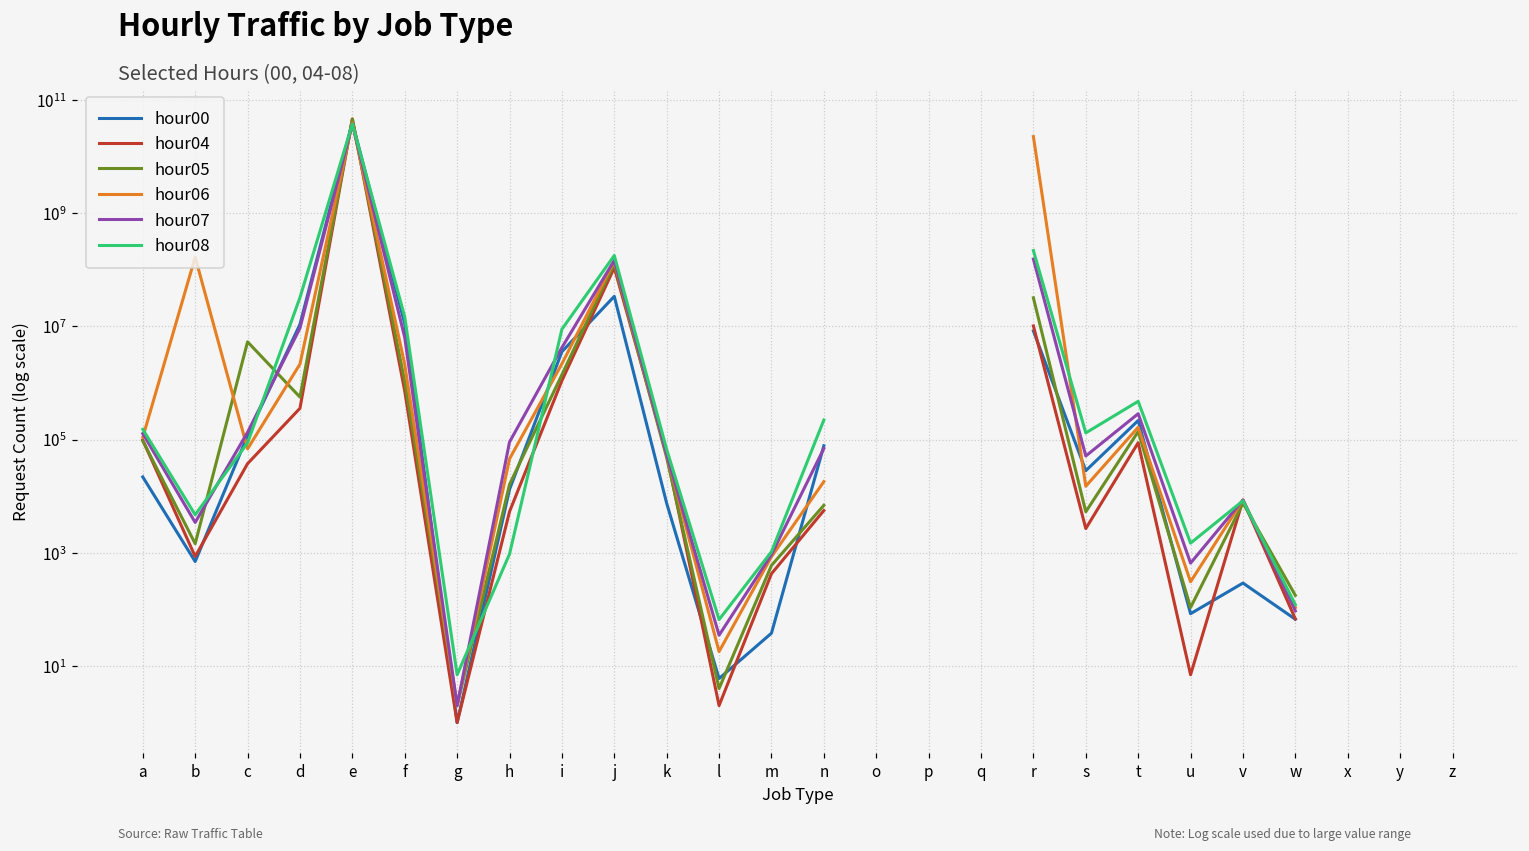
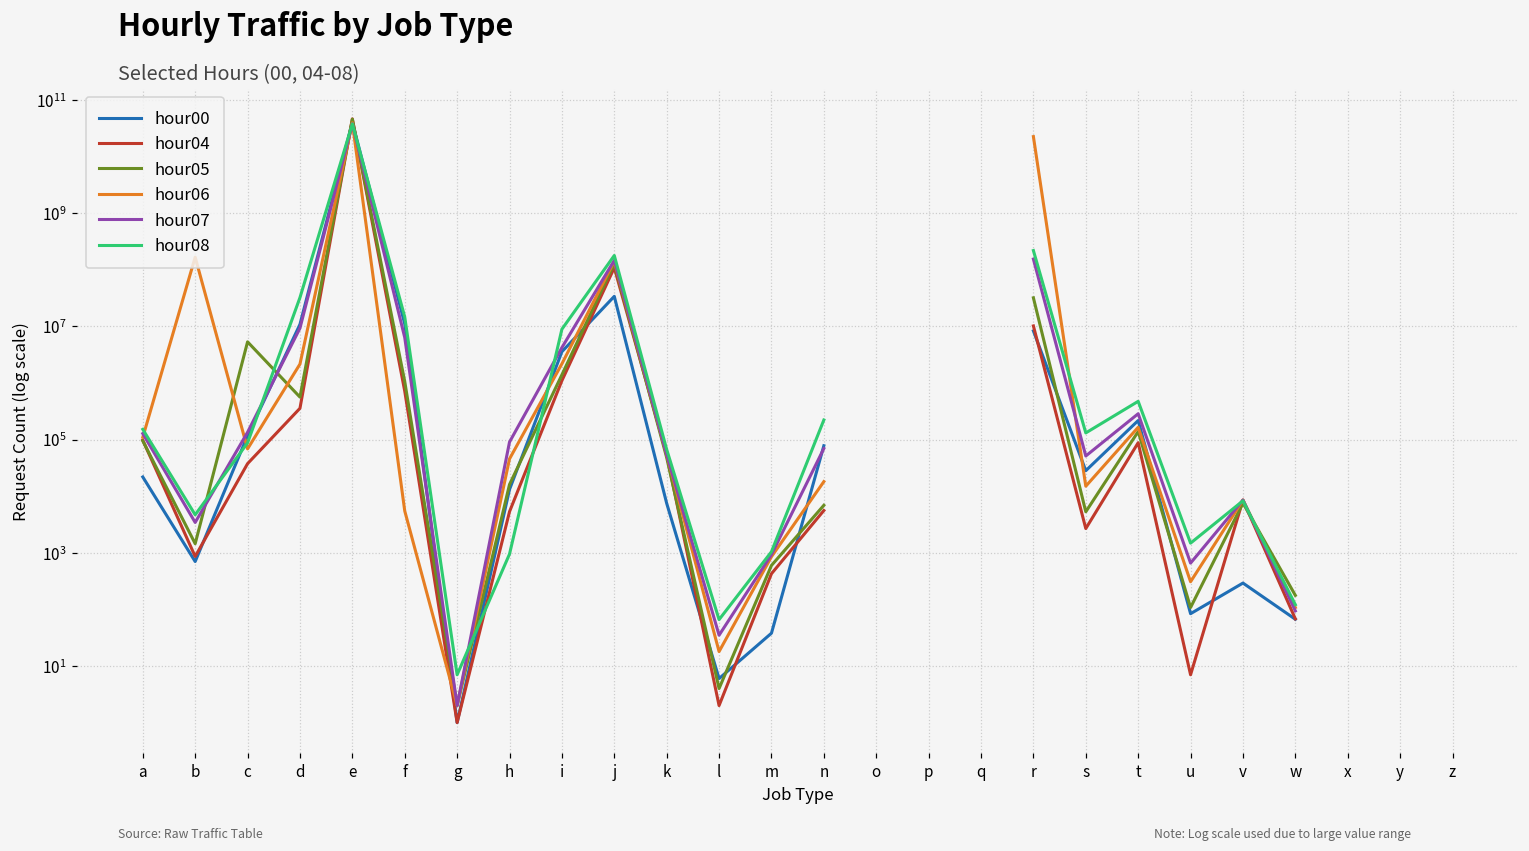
hour06, f: 2100000 -> 5000
